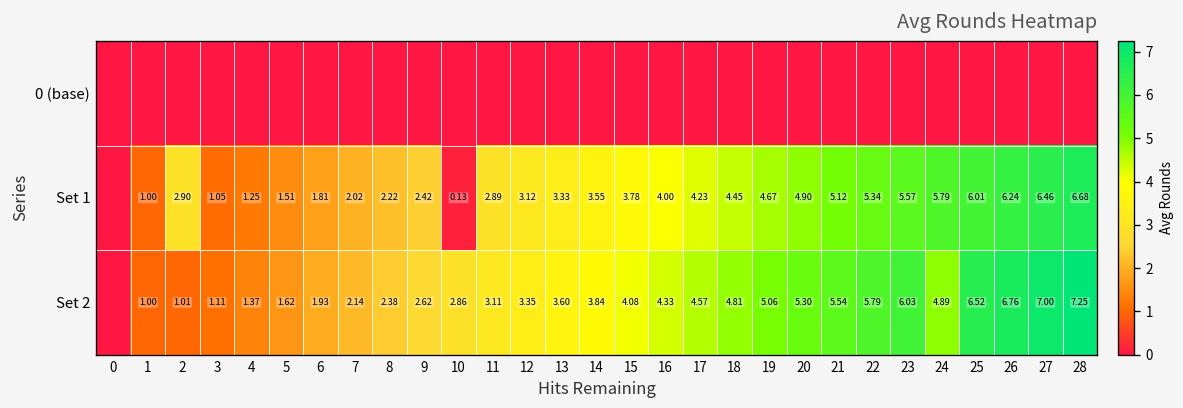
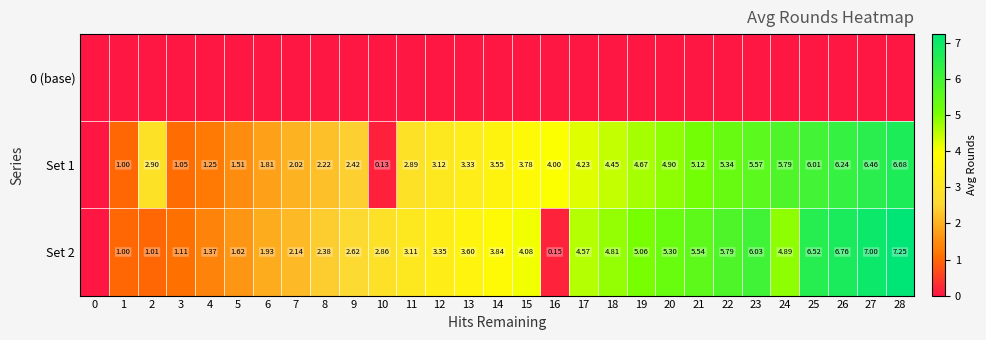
Set 2, 16: 4.33 -> 0.15
